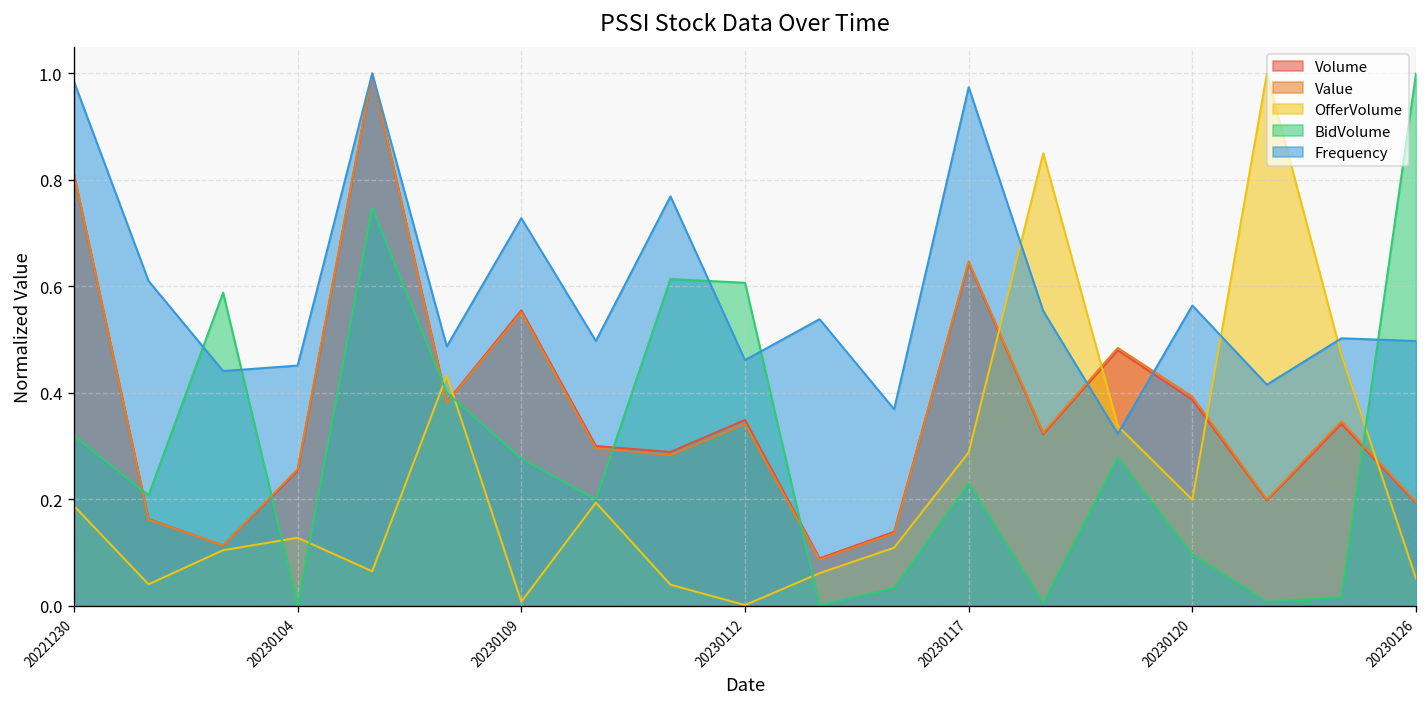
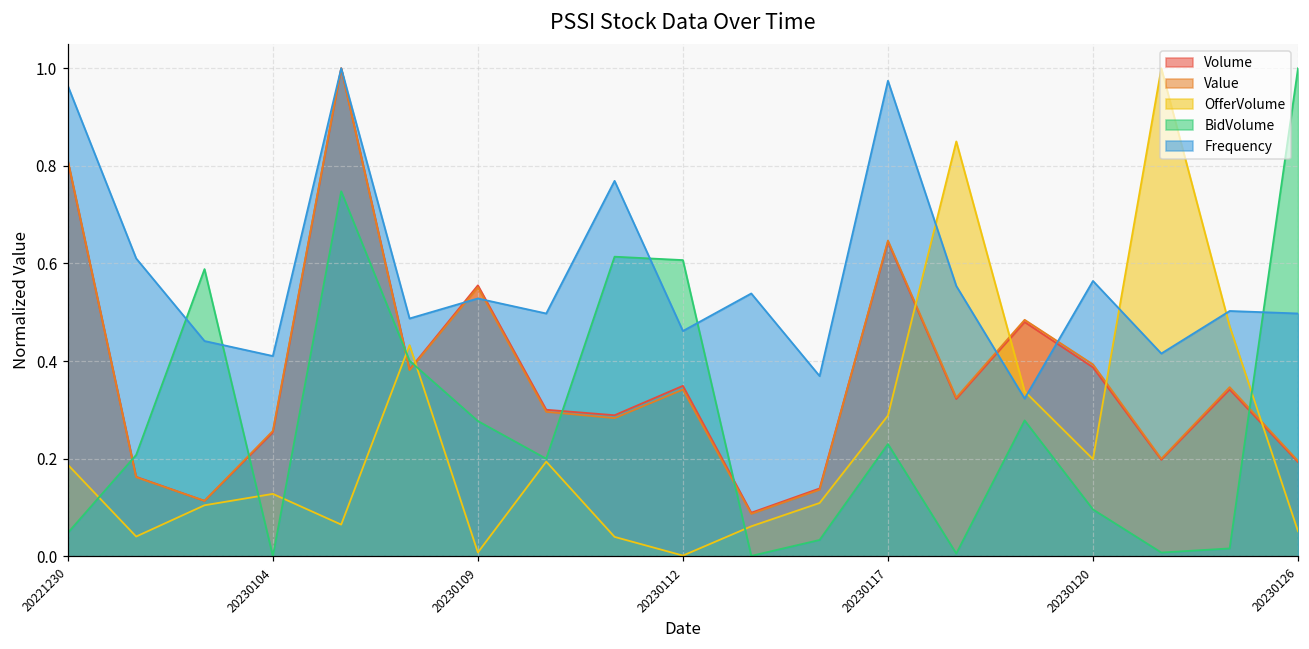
BidVolume, 20221230: 0.32 -> 0.05
Frequency, 20221230: 0.98 -> 0.96
Frequency, 20230104: 0.45 -> 0.41
Frequency, 20230109: 0.73 -> 0.53
